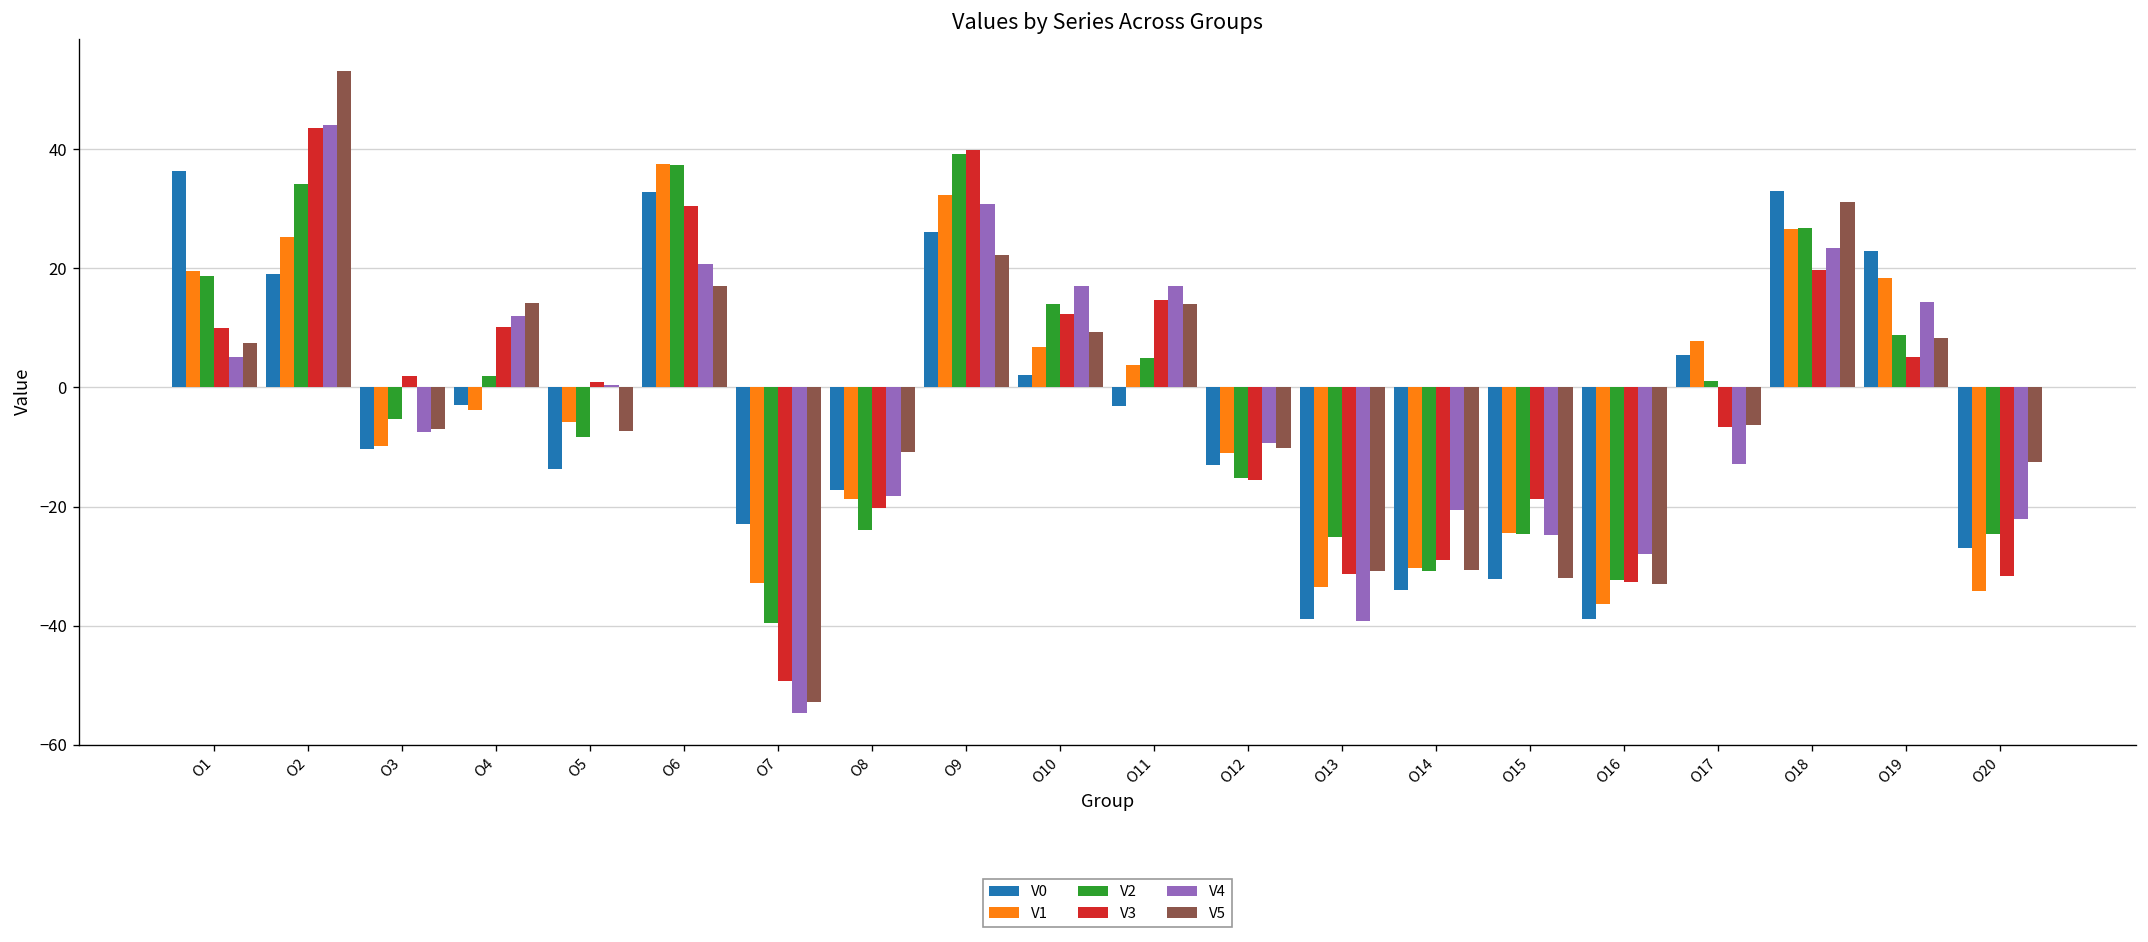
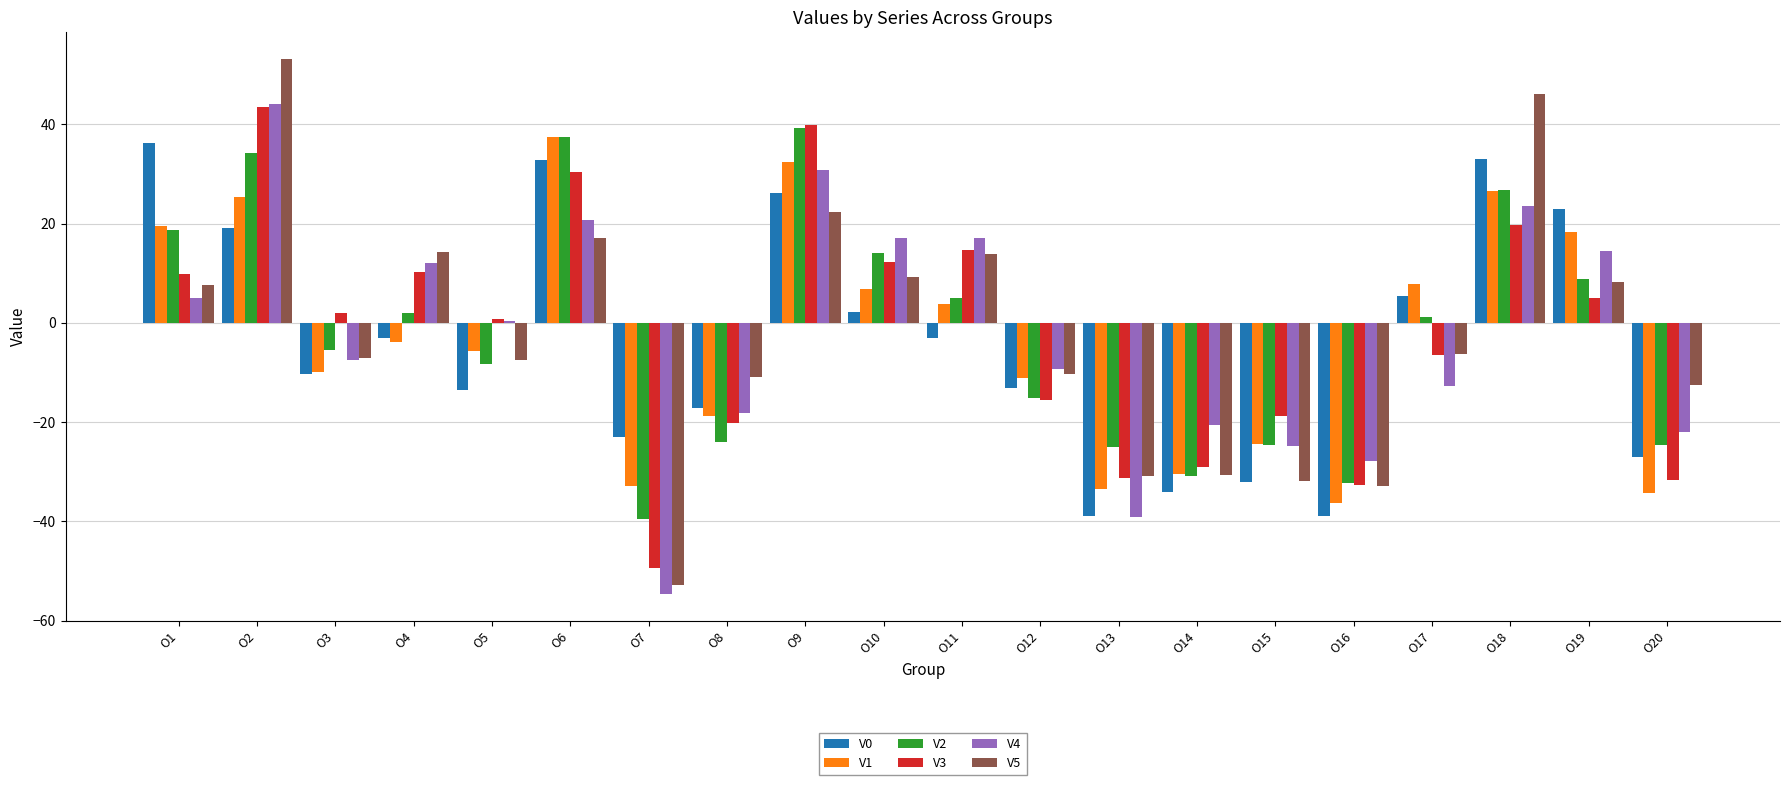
V5, O18: 31 -> 46
